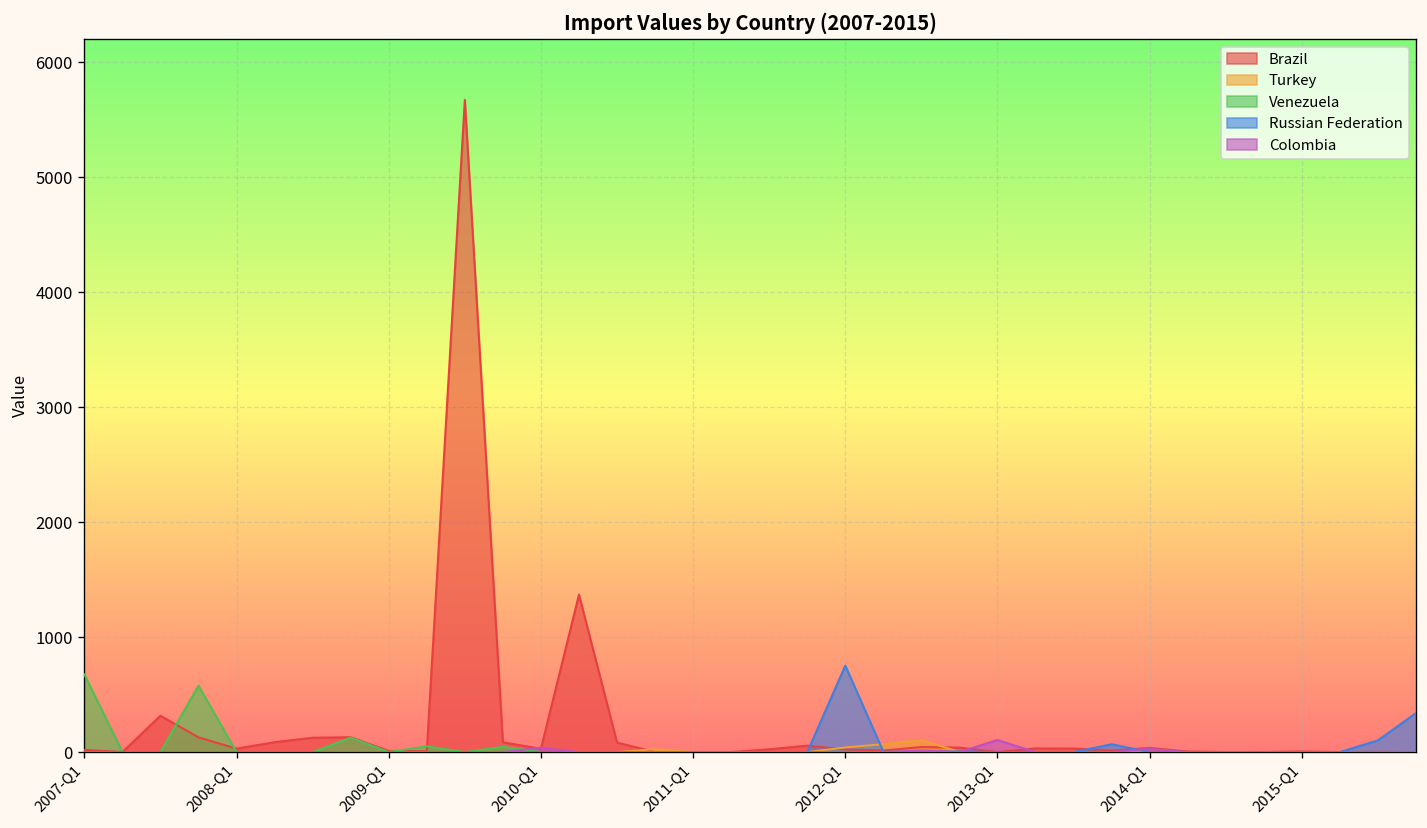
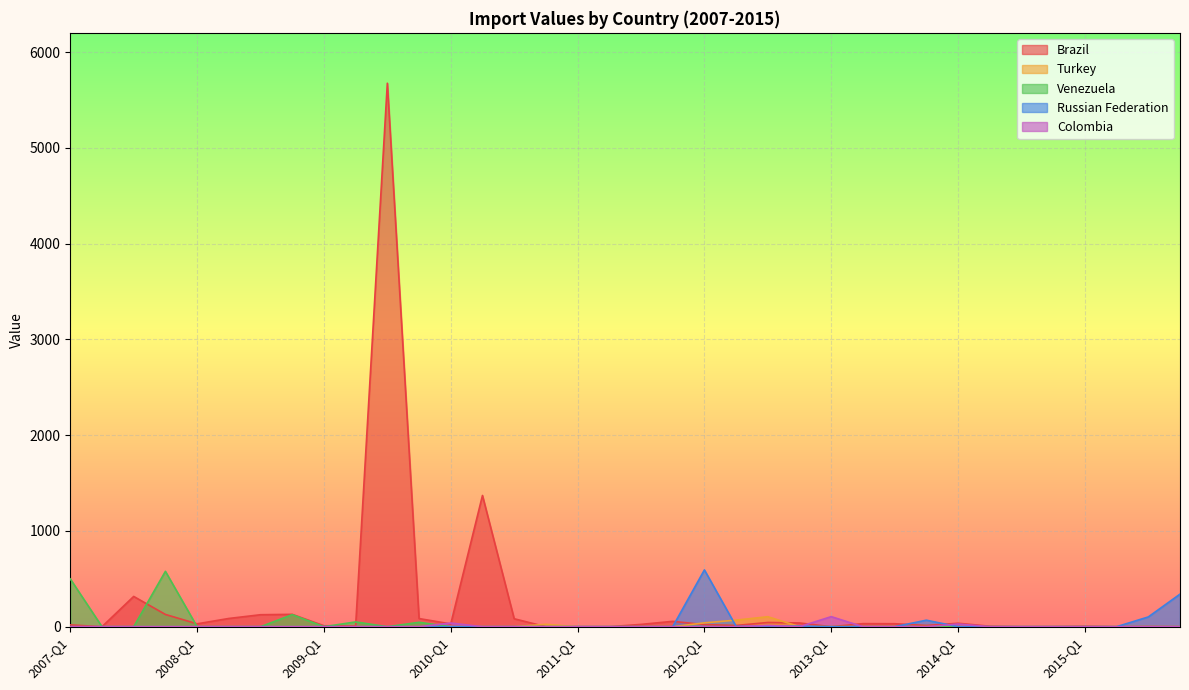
Venezuela, 2007-Q1: 700 -> 500
Russian Federation, 2012-Q1: 800 -> 600
